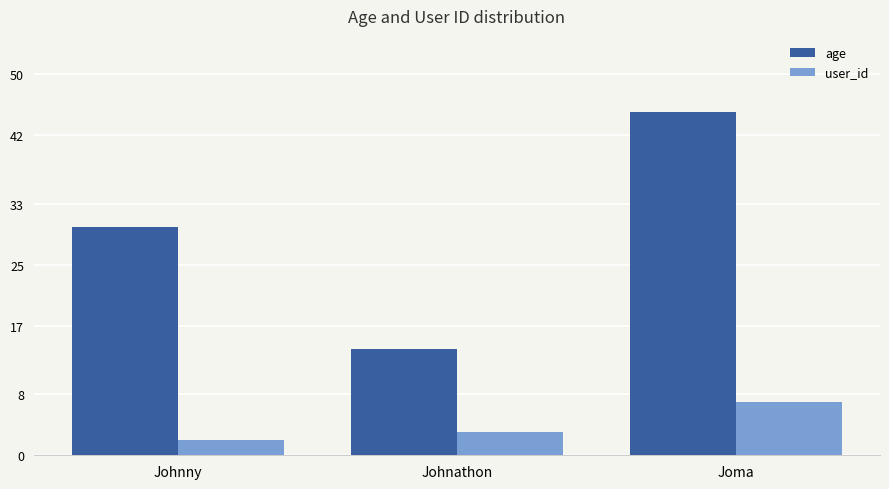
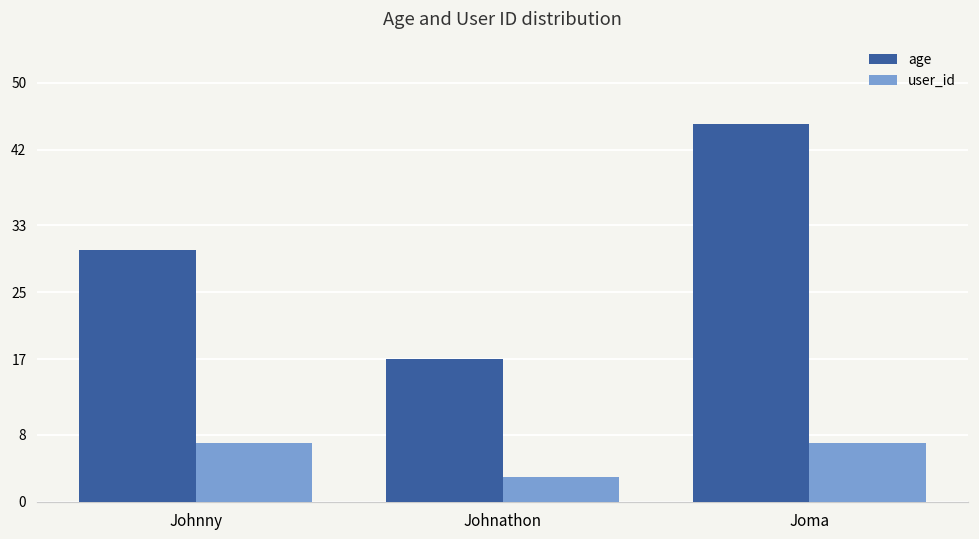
user_id, Johnny: 2 -> 7
age, Johnathon: 14 -> 17
